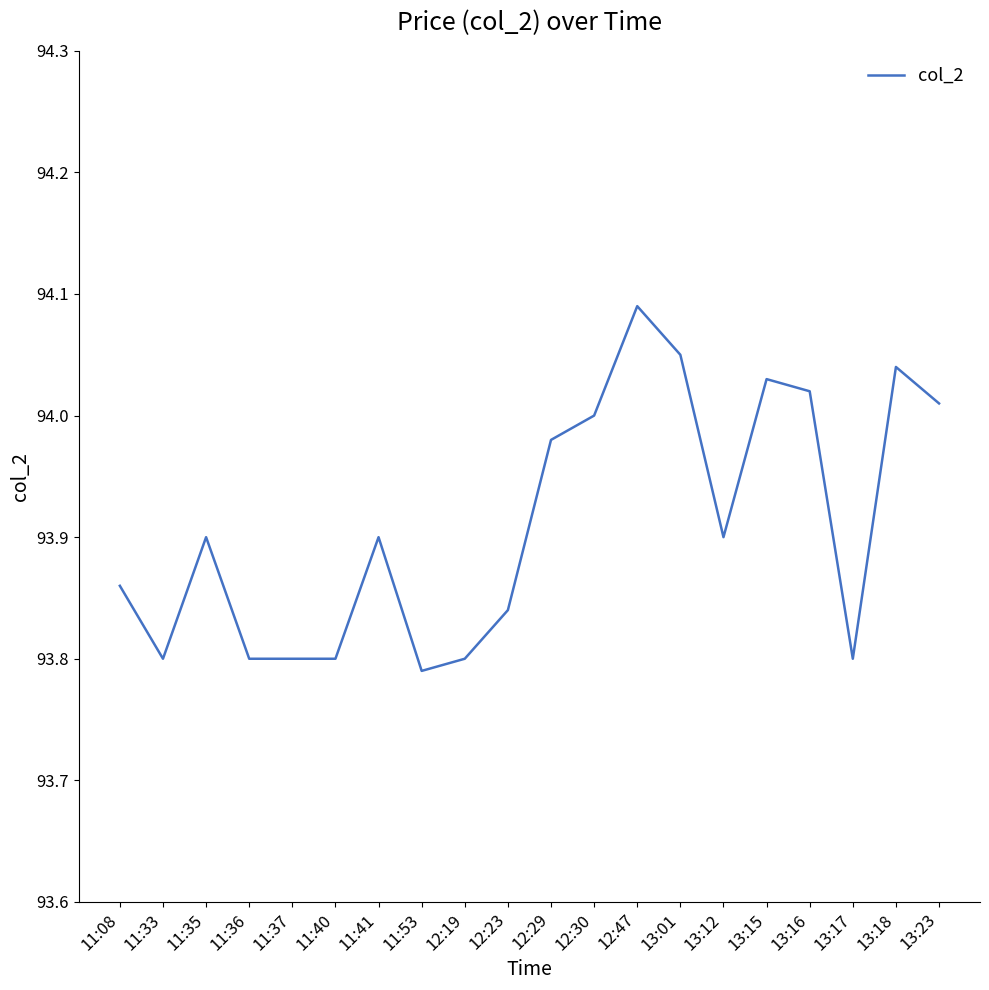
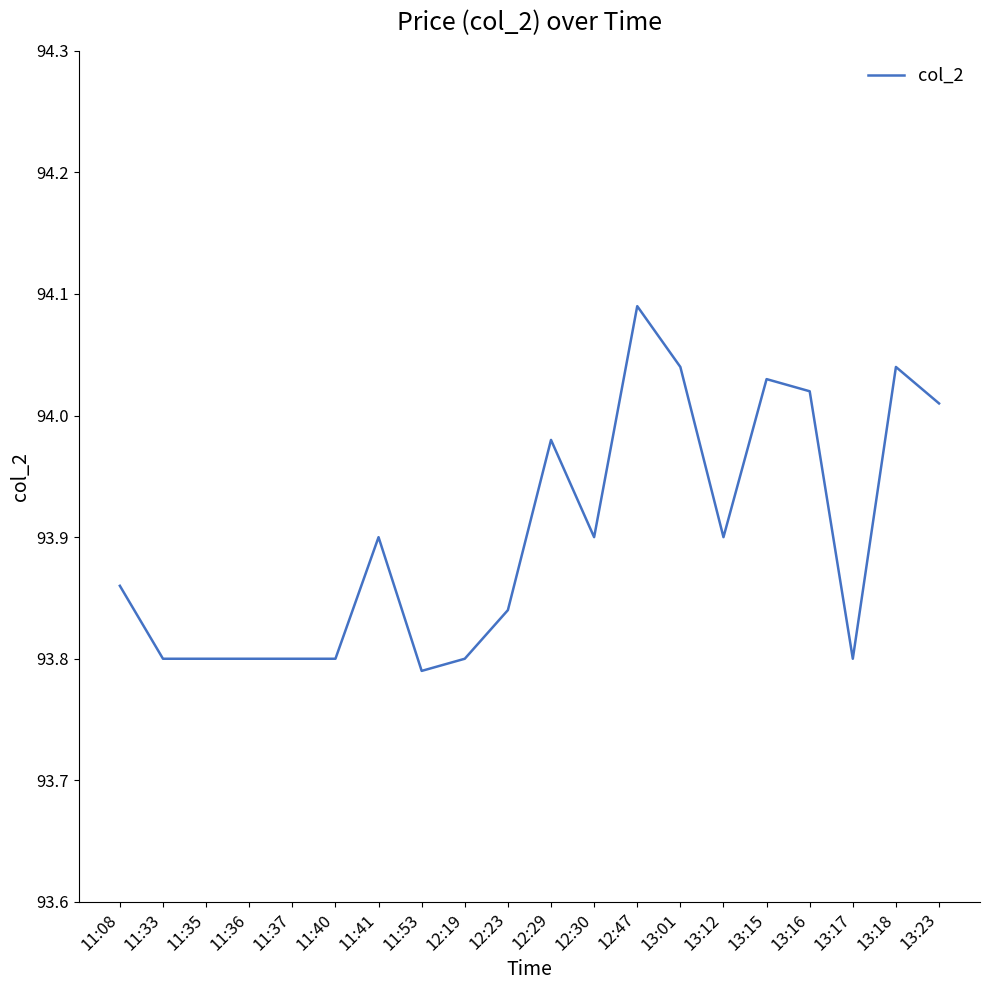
11:35: 93.9 -> 93.8
12:30: 94.0 -> 93.9
13:01: 94.05 -> 94.04
